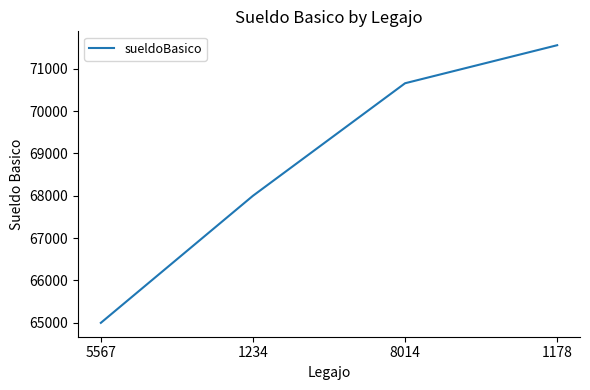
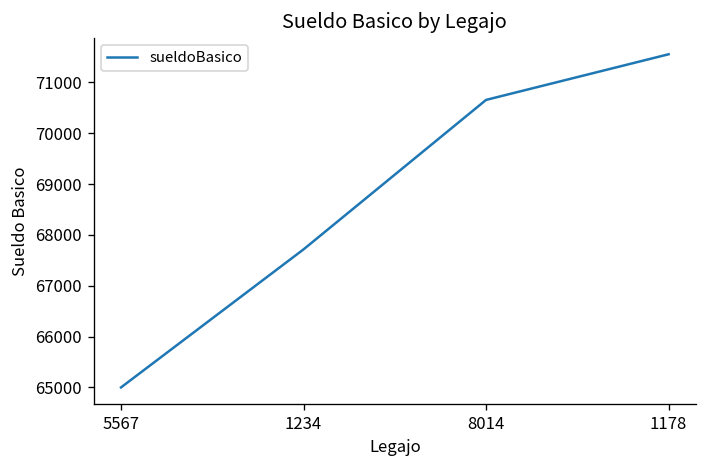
1234: 68000 -> 67700
